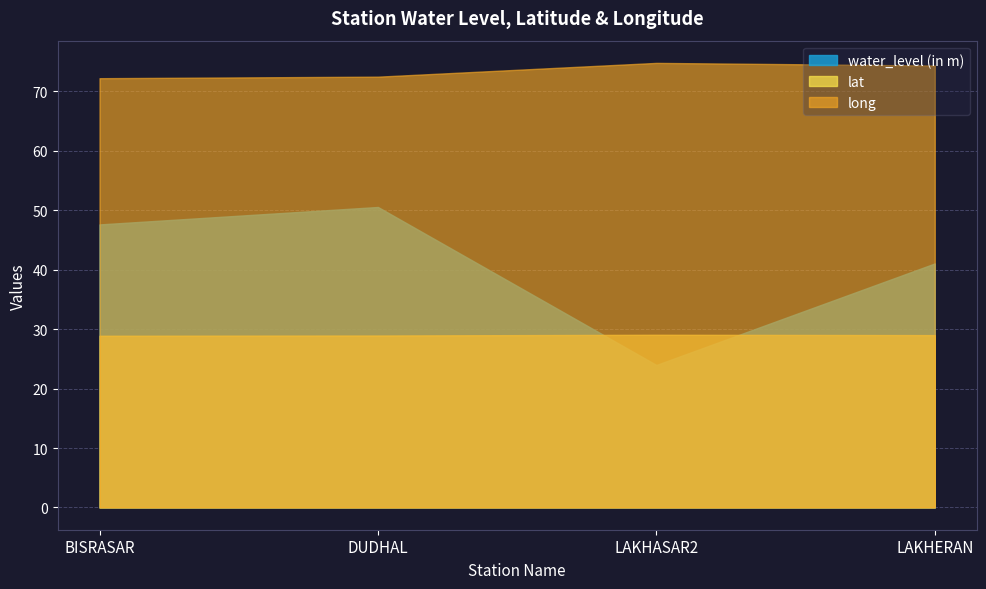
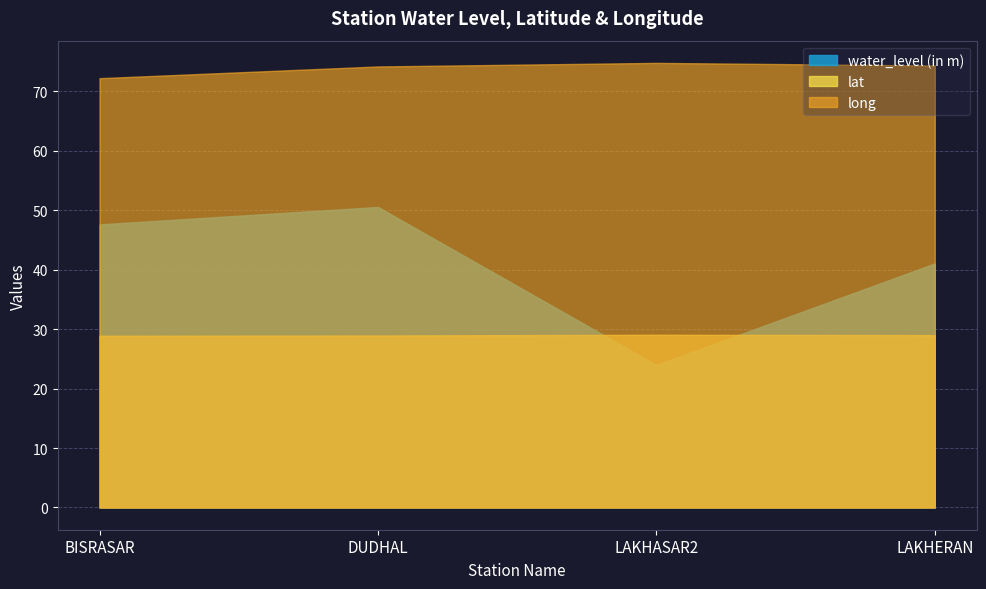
long, DUDHAL: 72 -> 74
